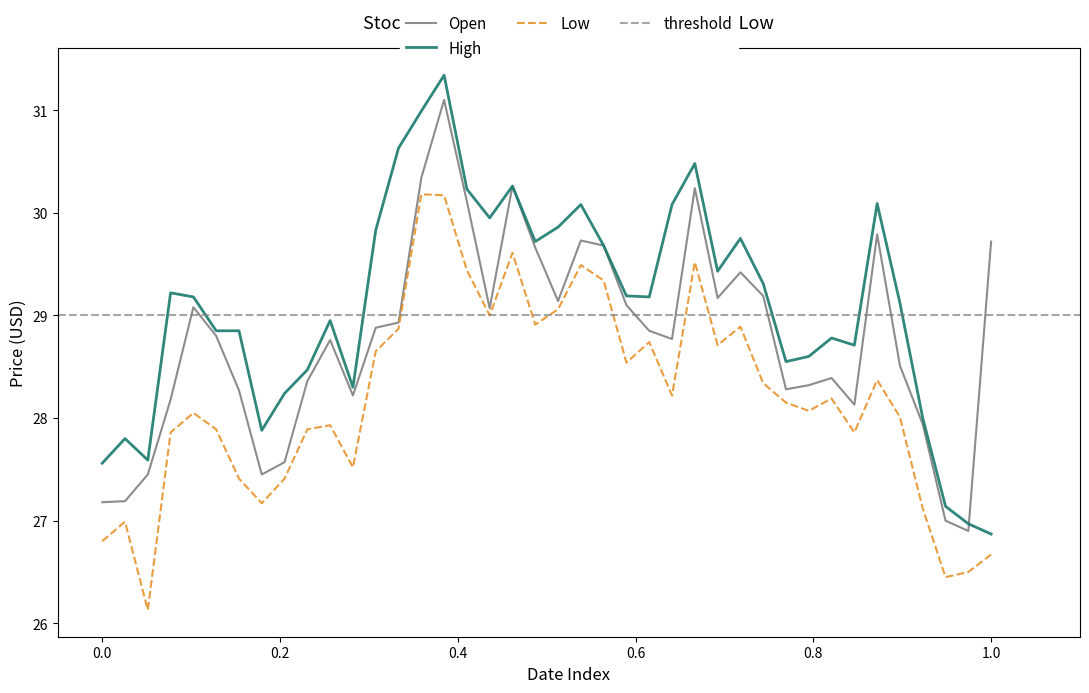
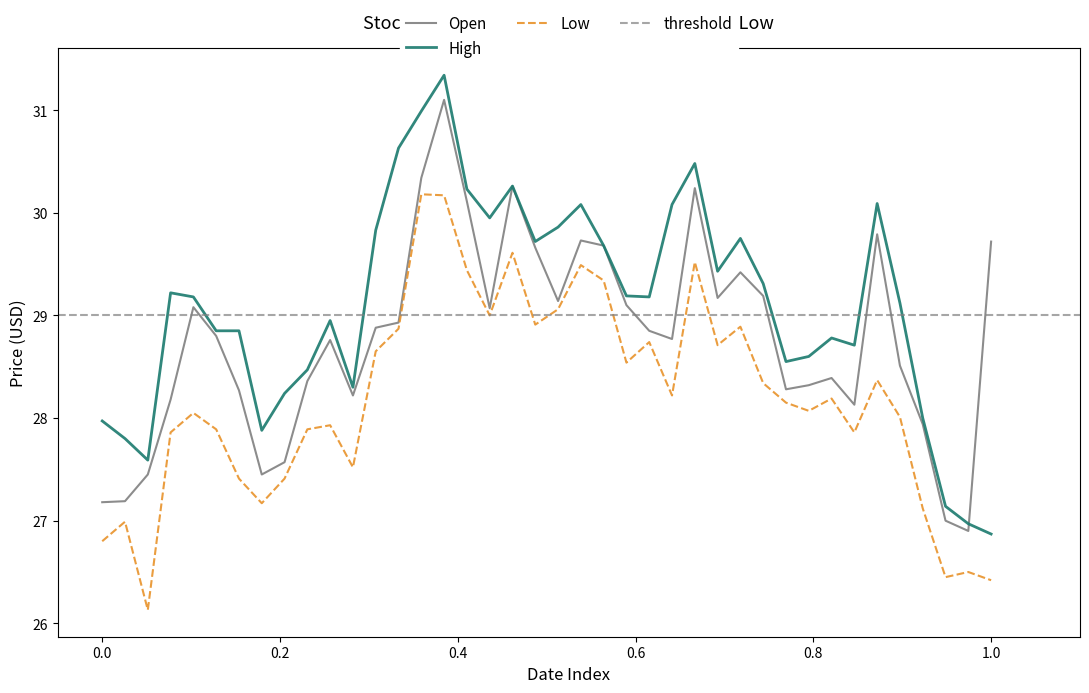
High, 0.0: 27.56 -> 27.97
Low, 1.0: 26.67 -> 26.42
